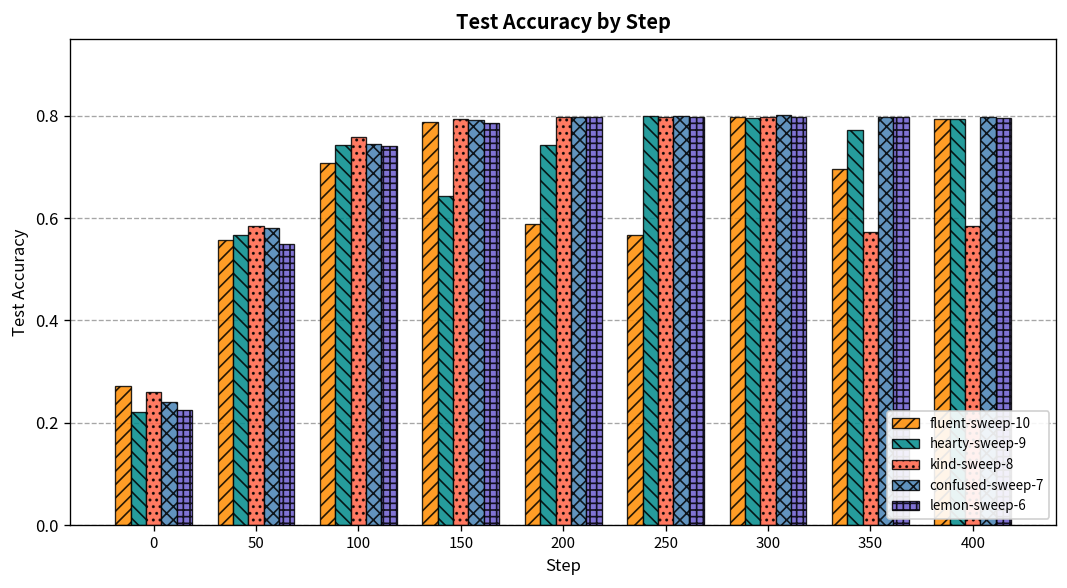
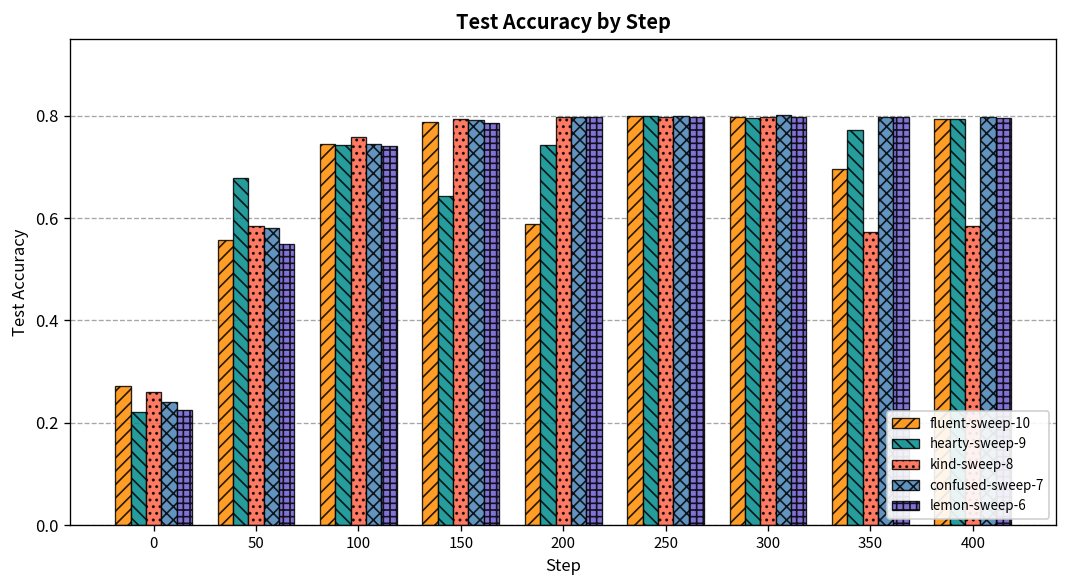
hearty-sweep-9, 50: 0.57 -> 0.68
fluent-sweep-10, 100: 0.71 -> 0.74
fluent-sweep-10, 250: 0.57 -> 0.80
